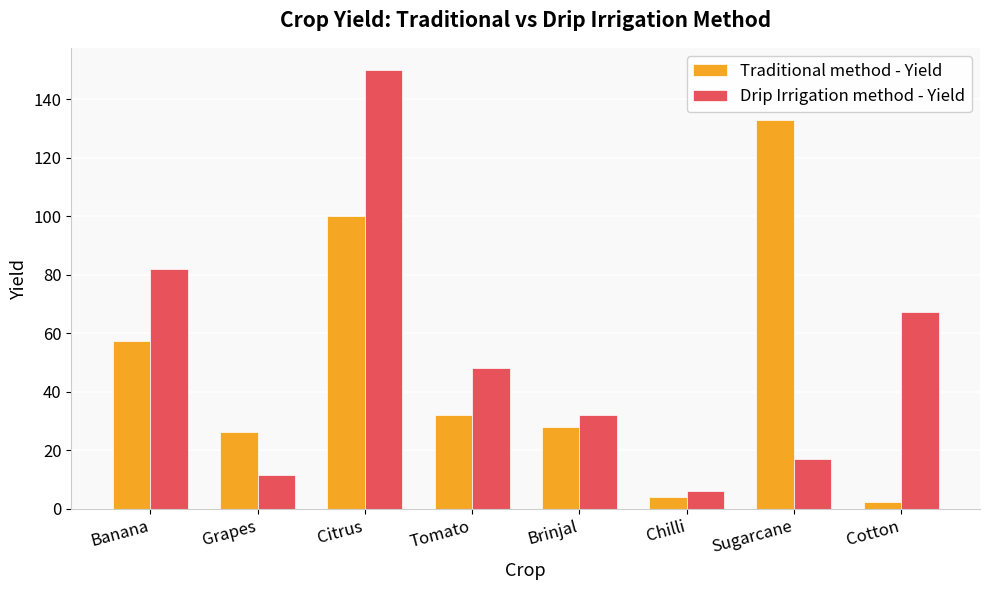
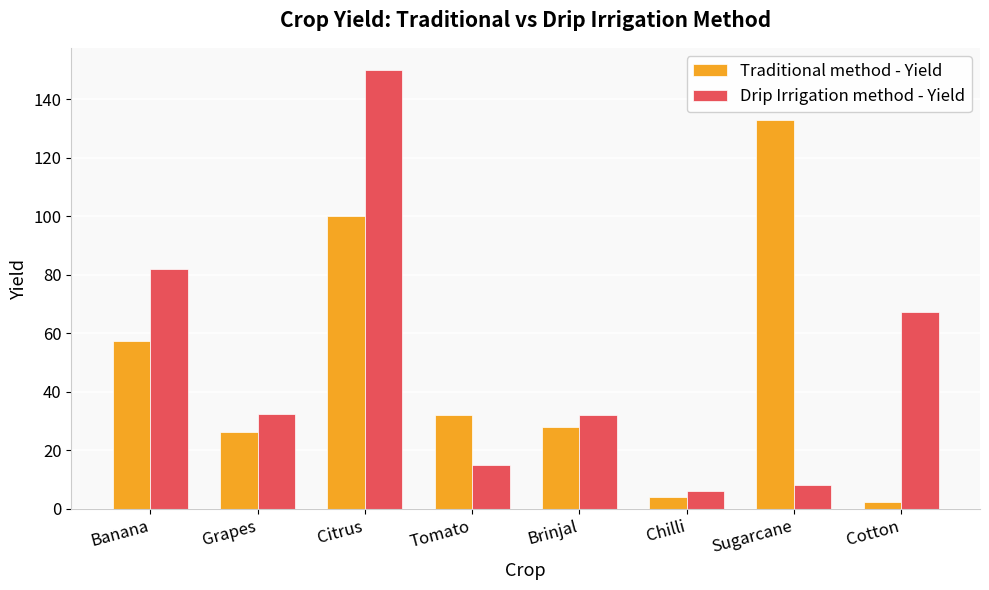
Drip Irrigation method - Yield, Grapes: 12 -> 33
Drip Irrigation method - Yield, Tomato: 48 -> 15
Drip Irrigation method - Yield, Sugarcane: 17 -> 8
